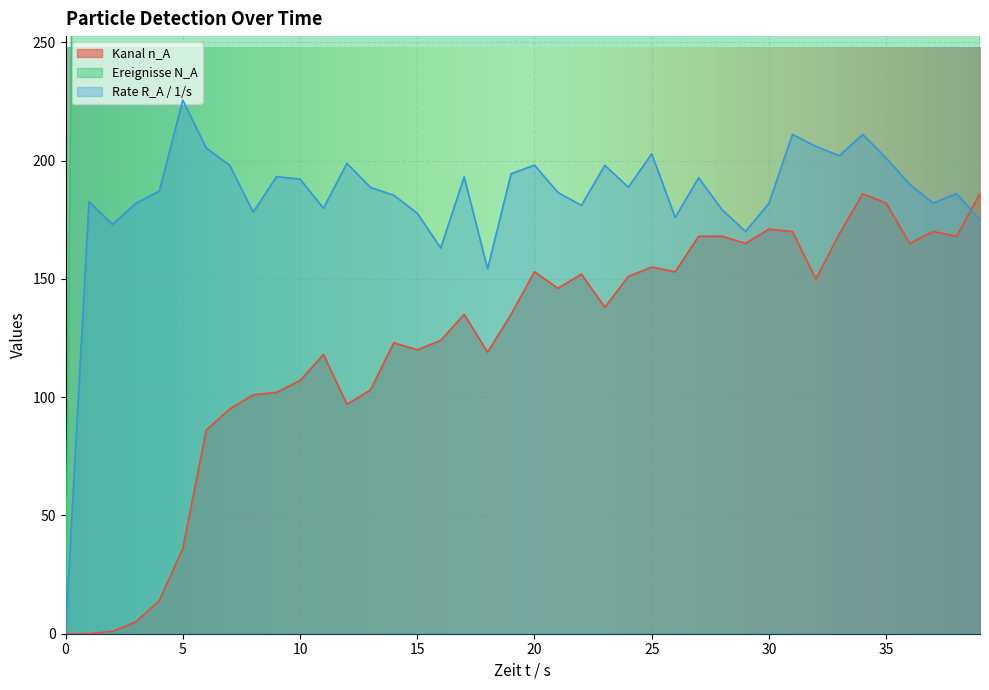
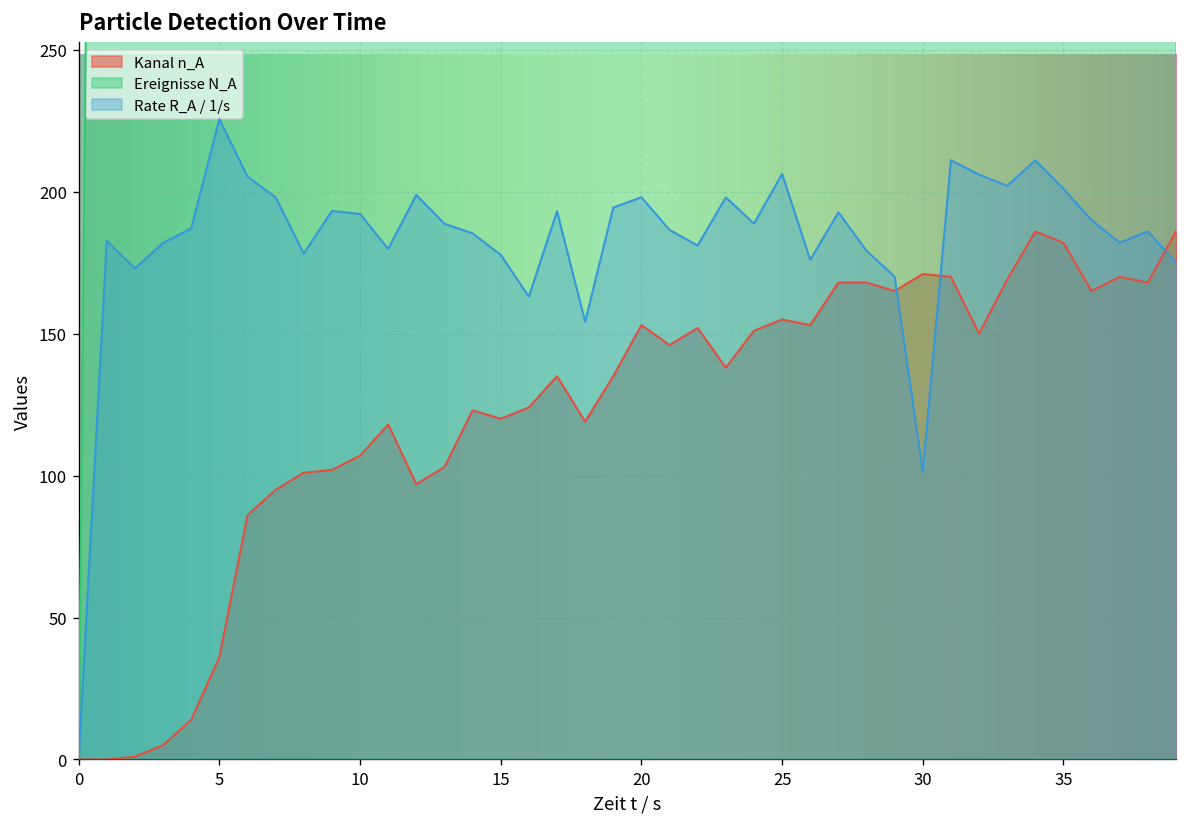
Rate R_A / 1/s, 25: 203 -> 206
Rate R_A / 1/s, 30: 182 -> 101
